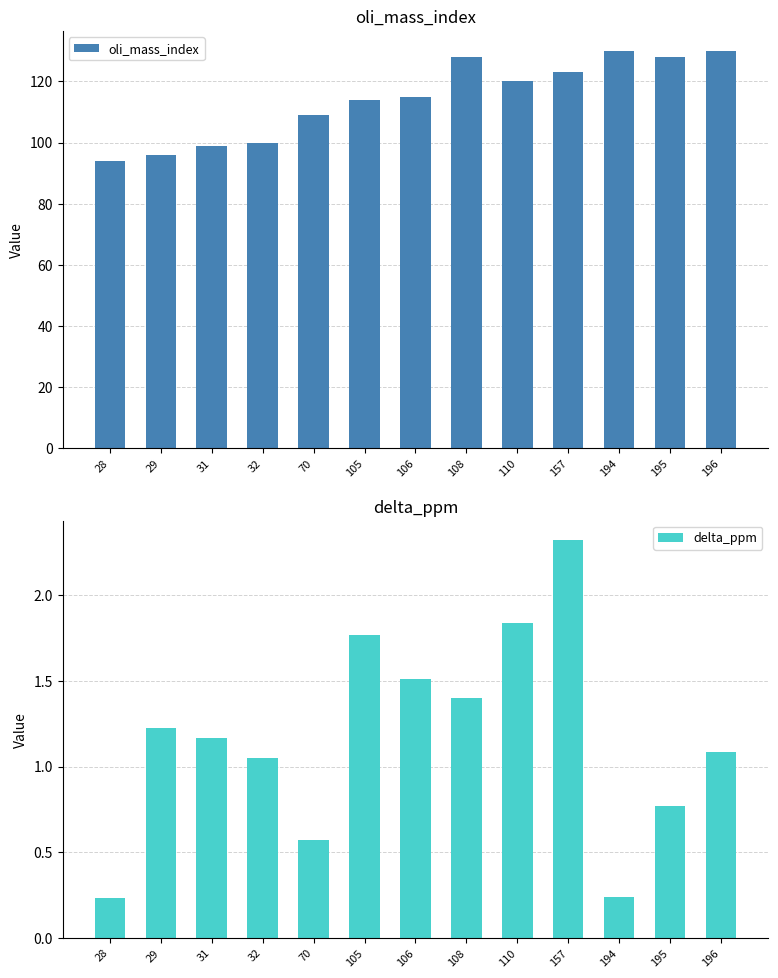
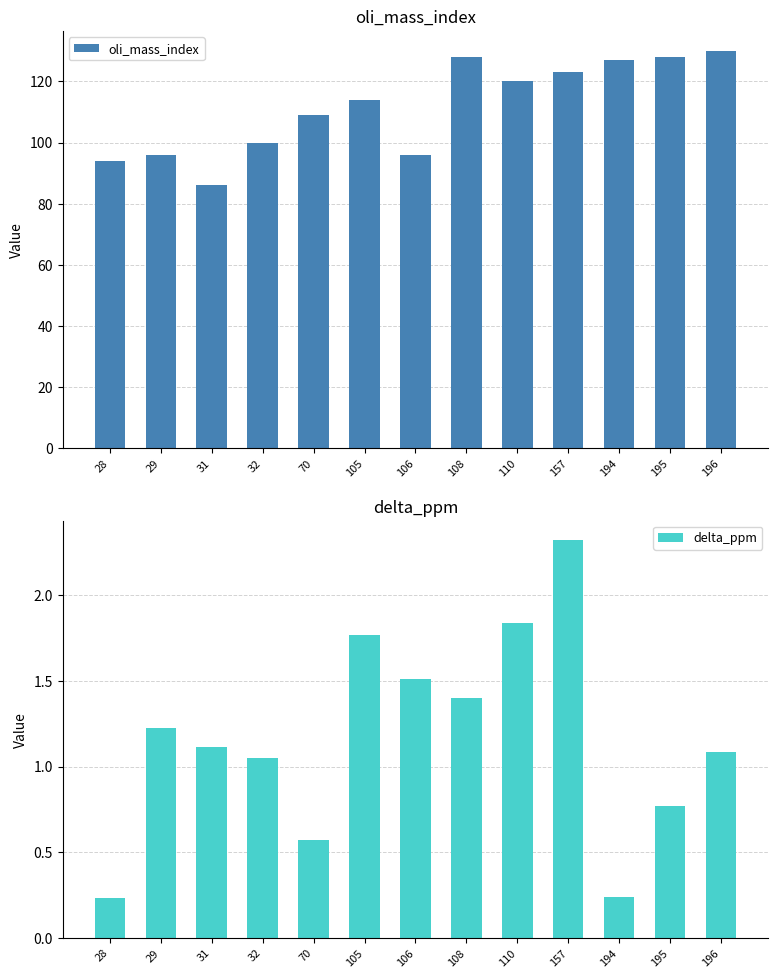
oli_mass_index, 31: 99 -> 86
oli_mass_index, 106: 115 -> 96
oli_mass_index, 194: 130 -> 127
delta_ppm, 31: 1.16 -> 1.11
